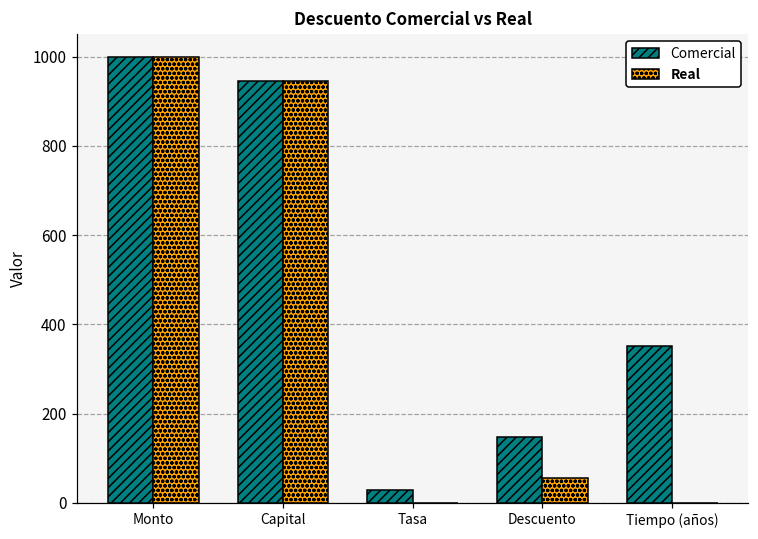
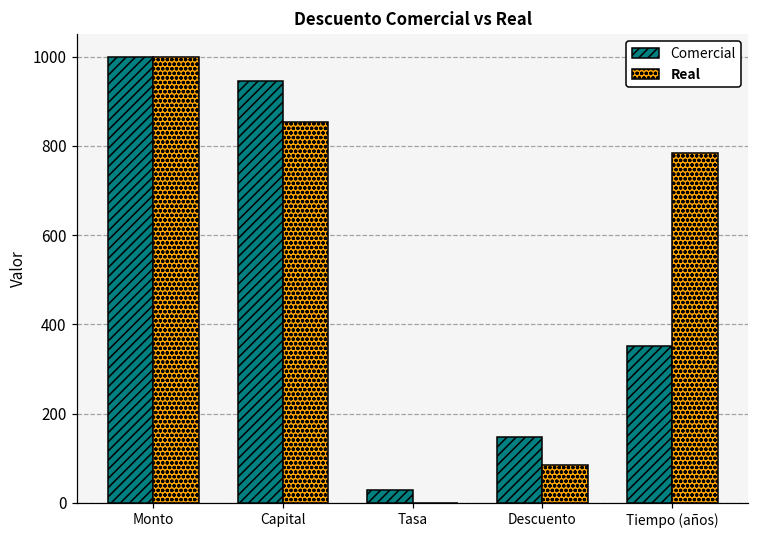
Real, Capital: 950 -> 850
Real, Descuento: 50 -> 90
Real, Tiempo (años): 0 -> 780
